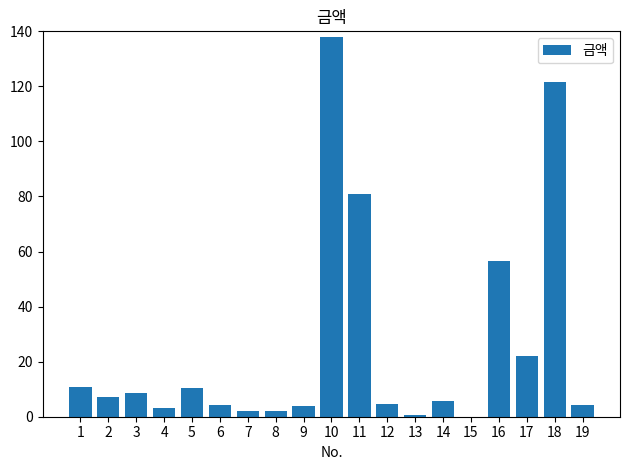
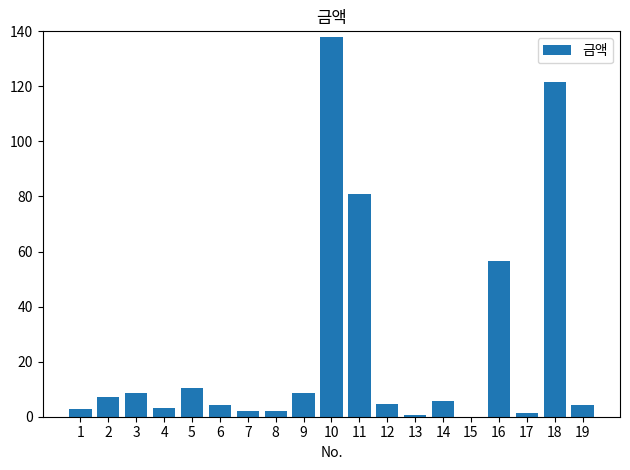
1: 11 -> 3
9: 4 -> 9
17: 22 -> 1
